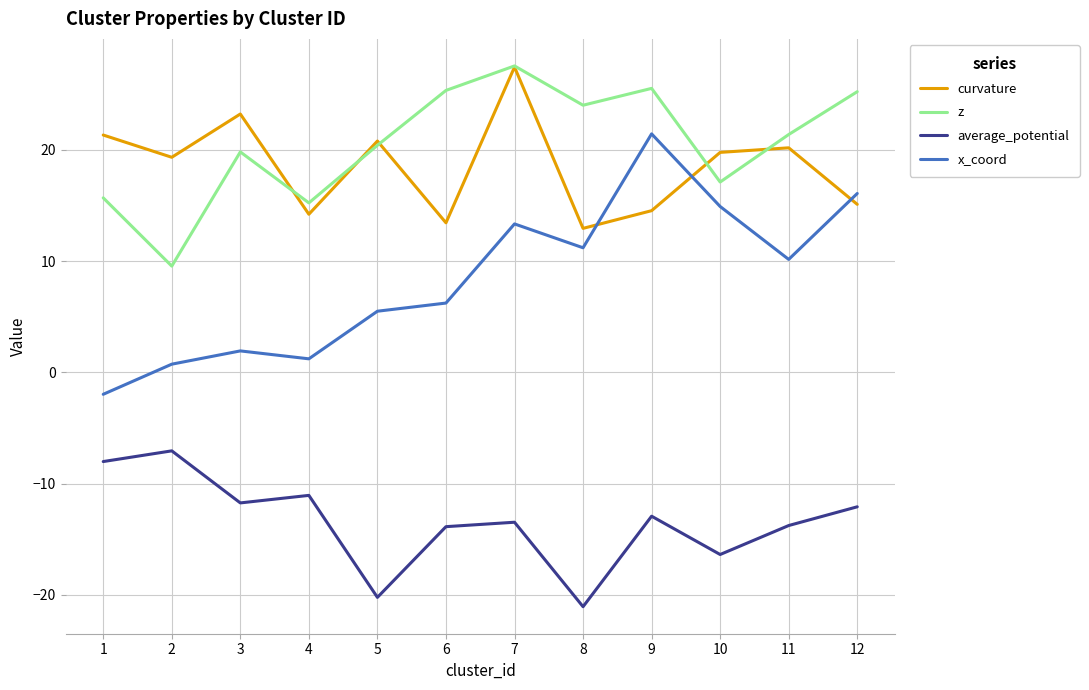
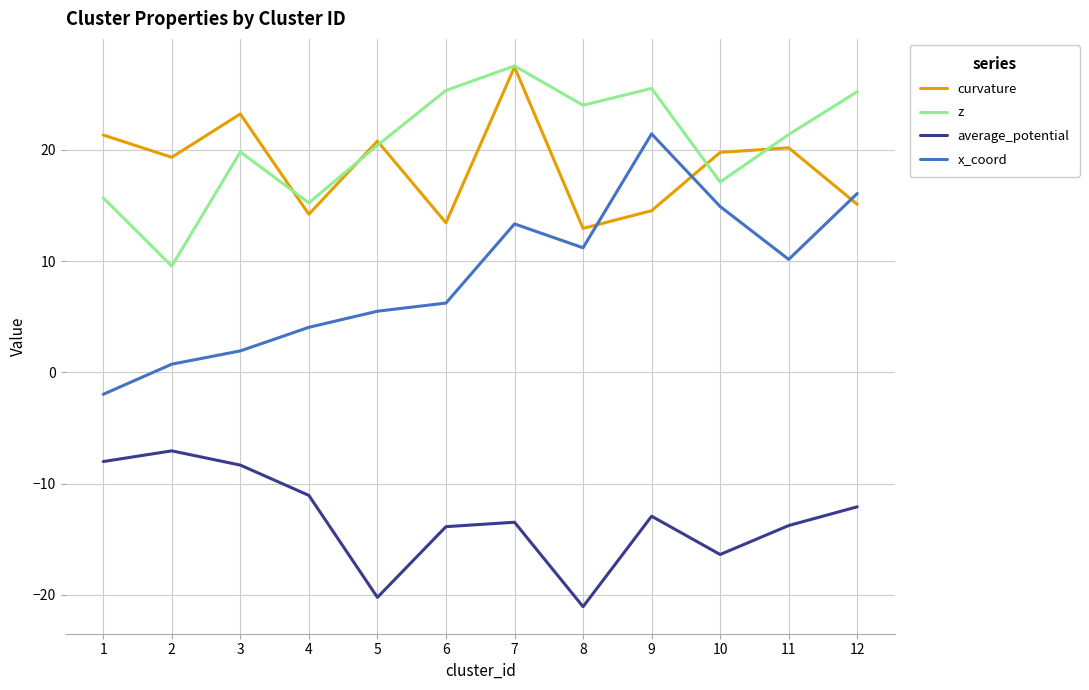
average_potential, 3: -11.7 -> -8.3
x_coord, 4: 1.2 -> 4.1
